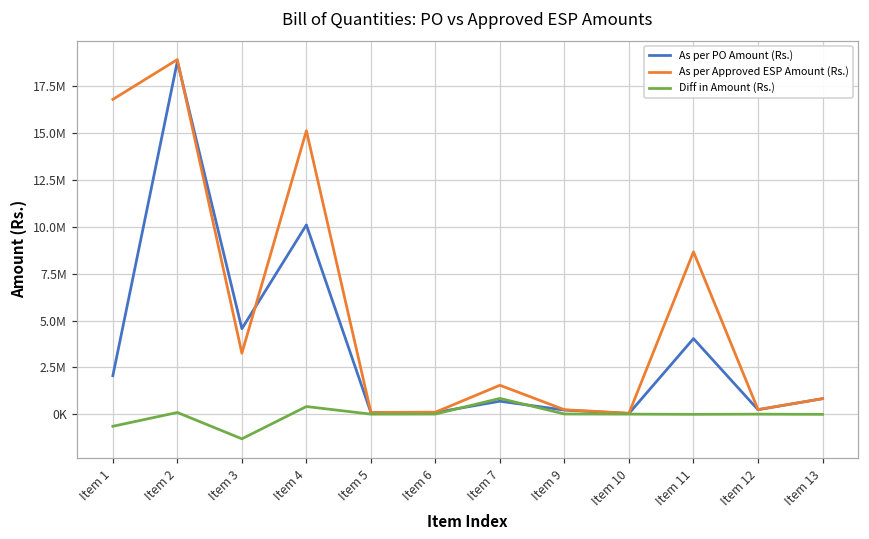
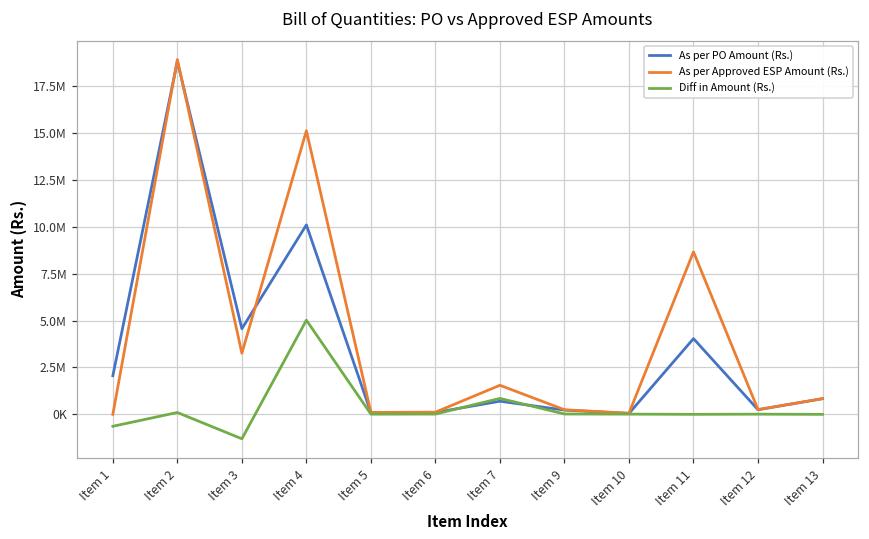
As per Approved ESP Amount (Rs.), Item 1: 16800000 -> 0
Diff in Amount (Rs.), Item 4: 400000 -> 5000000
